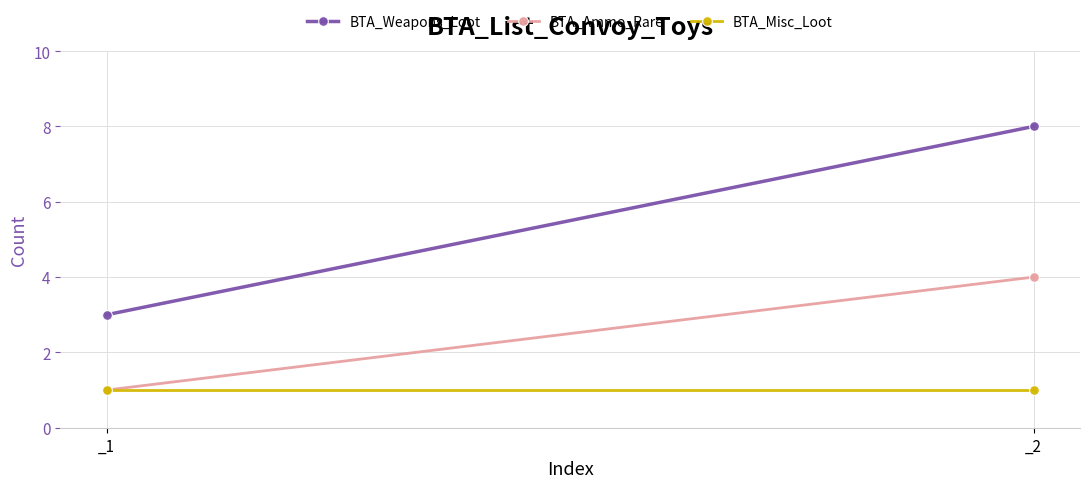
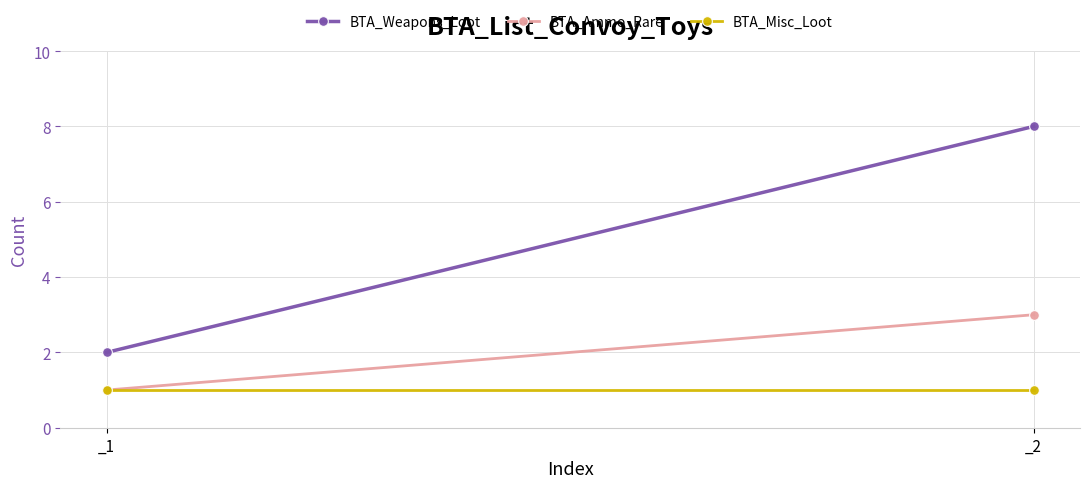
BTA_Weapons_Loot, _1: 3 -> 2
BTA_Ammo_Rare, _2: 4 -> 3
